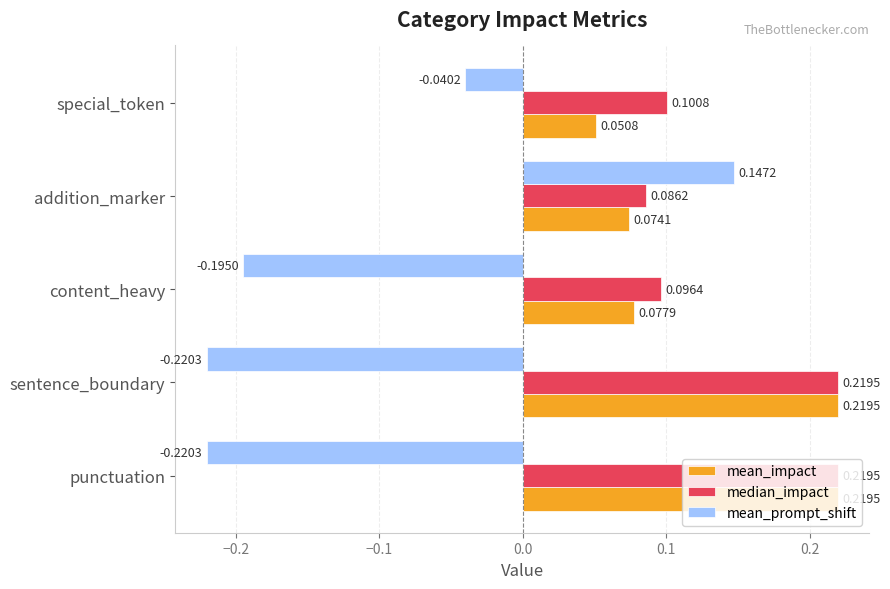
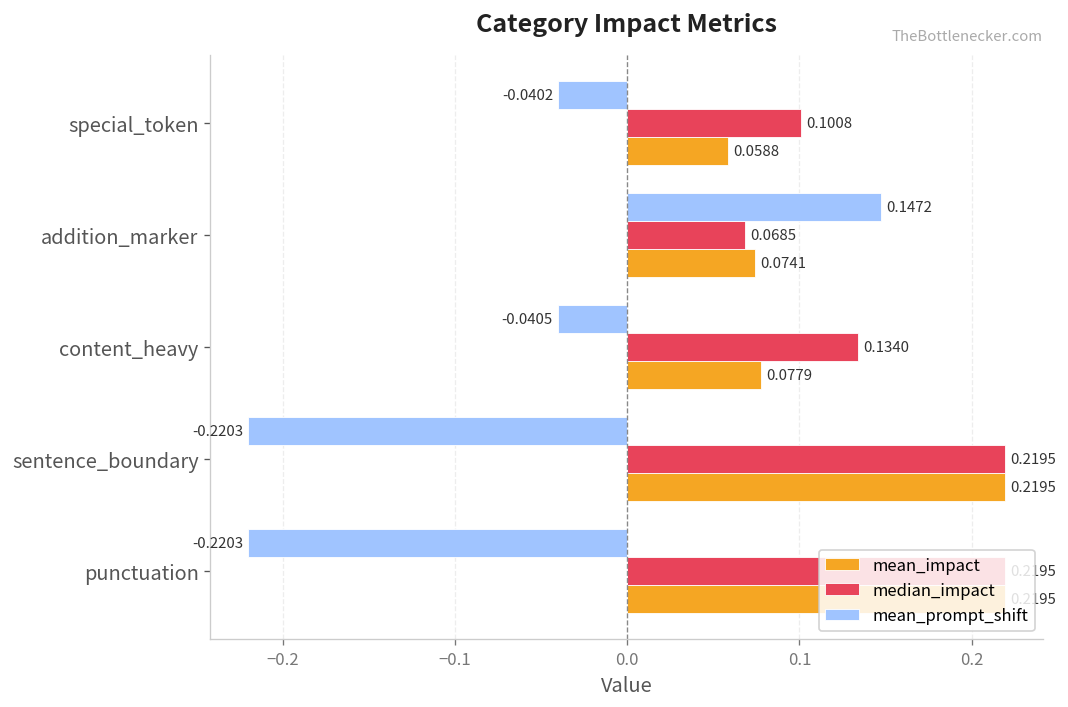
mean_impact, special_token: 0.0508 -> 0.0588
median_impact, addition_marker: 0.0862 -> 0.0685
mean_prompt_shift, content_heavy: -0.1950 -> -0.0405
median_impact, content_heavy: 0.0964 -> 0.1340
